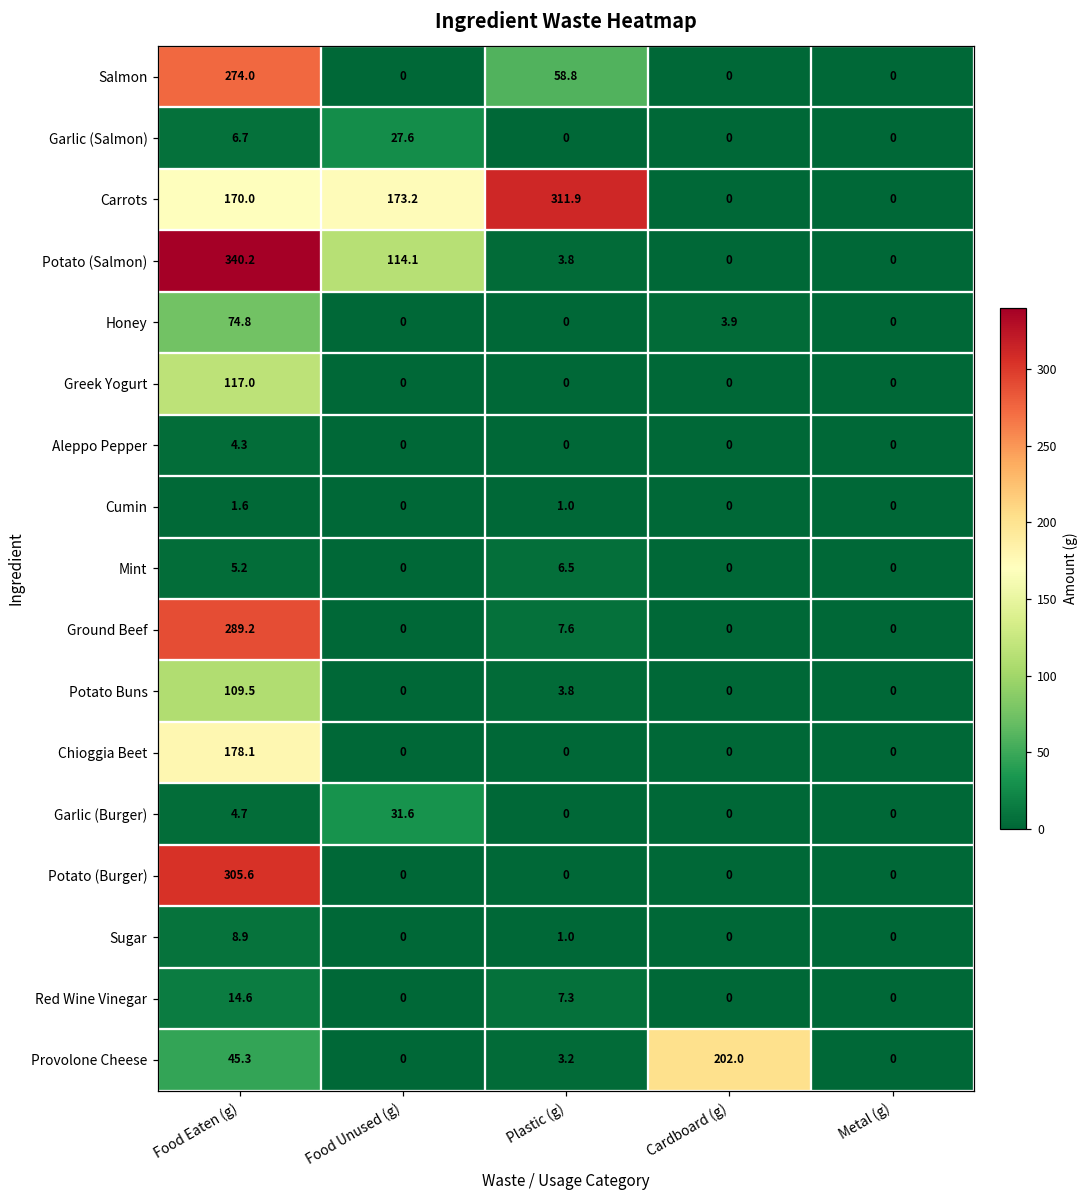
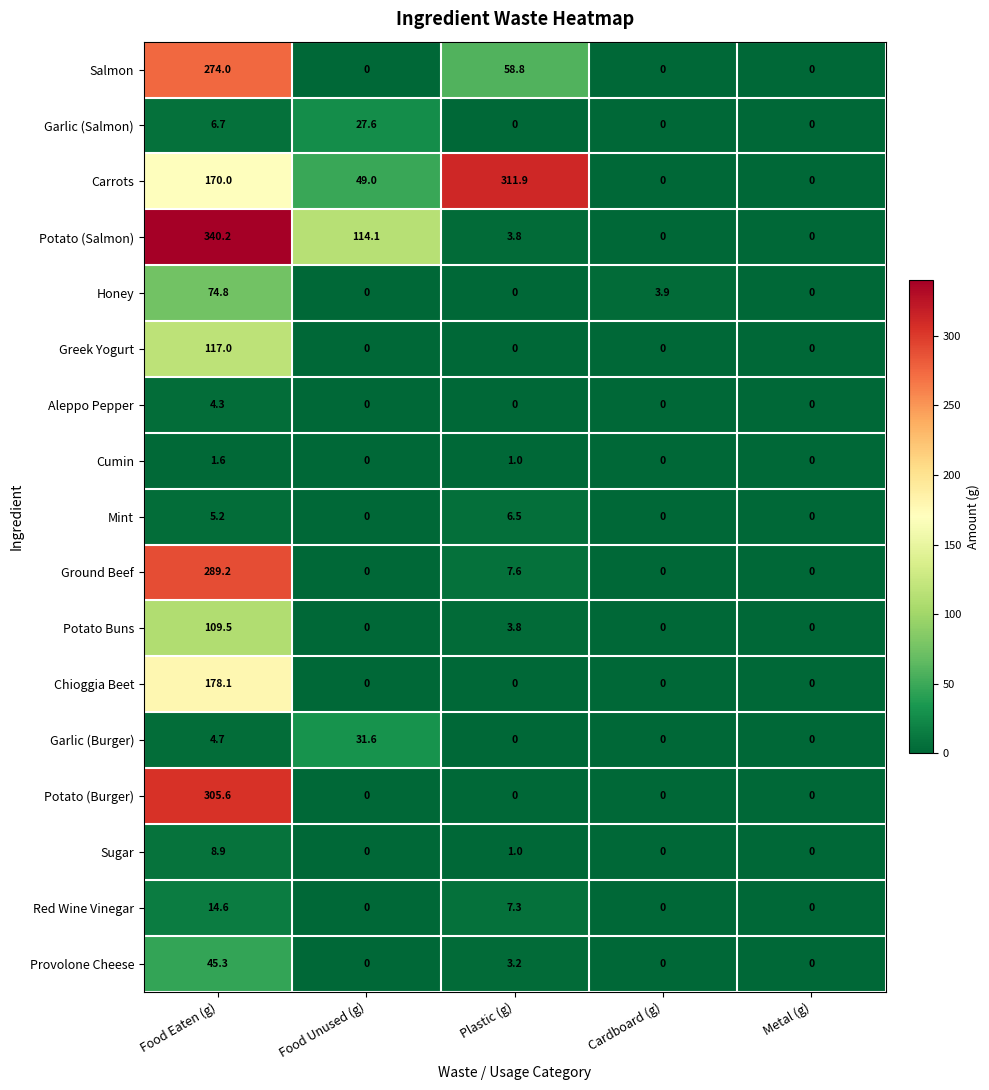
Carrots, Food Unused (g): 173.2 -> 49.0
Provolone Cheese, Cardboard (g): 202.0 -> 0
